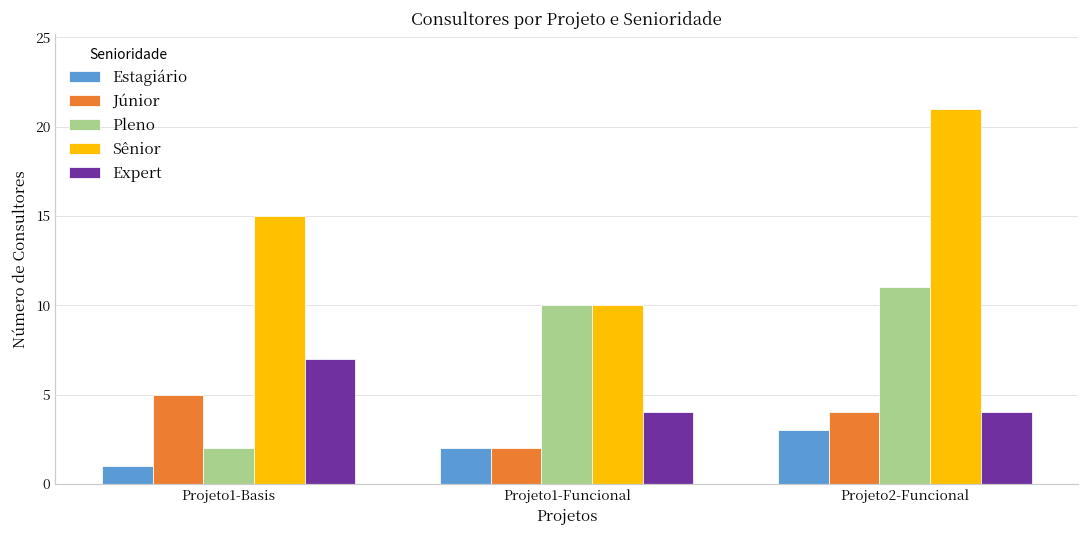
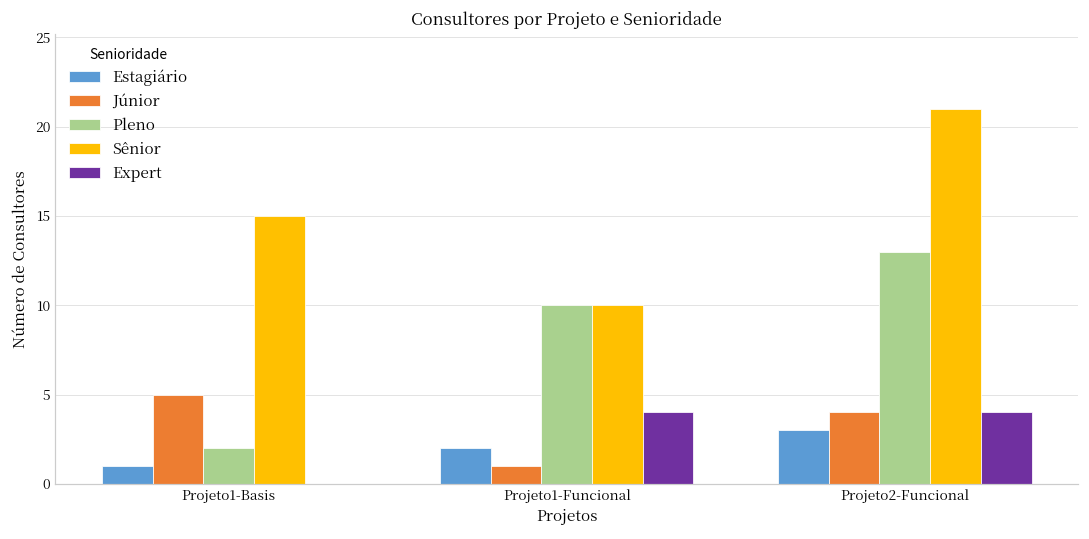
Expert, Projeto1-Basis: 7 -> 0
Júnior, Projeto1-Funcional: 2 -> 1
Pleno, Projeto2-Funcional: 11 -> 13
